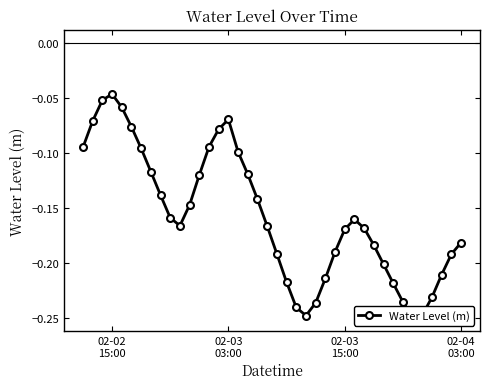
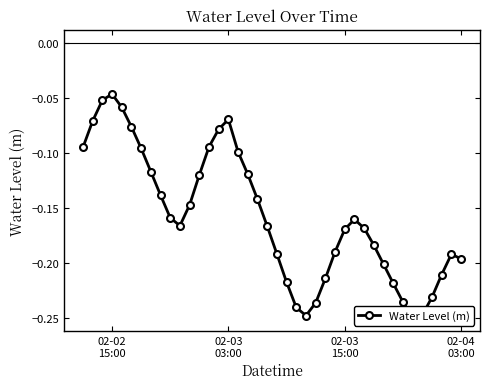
02-04 03:00: -0.181 -> -0.196
